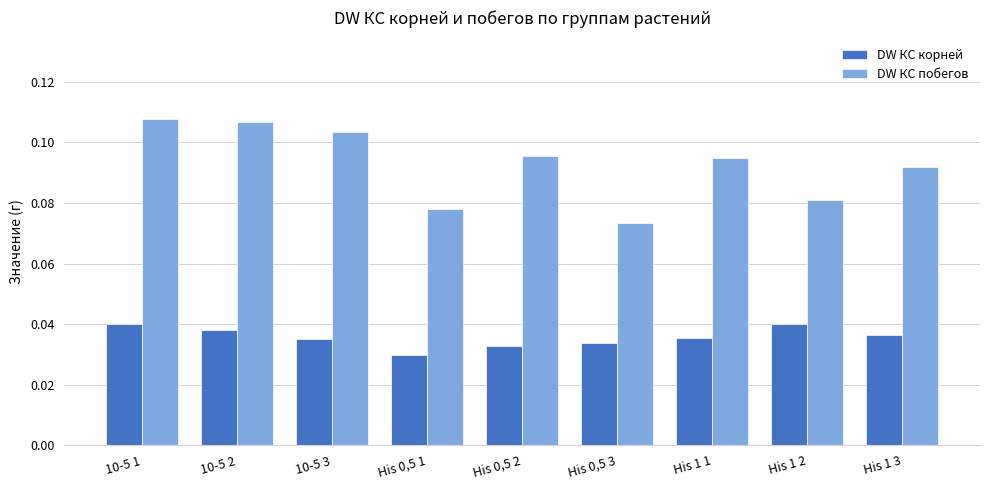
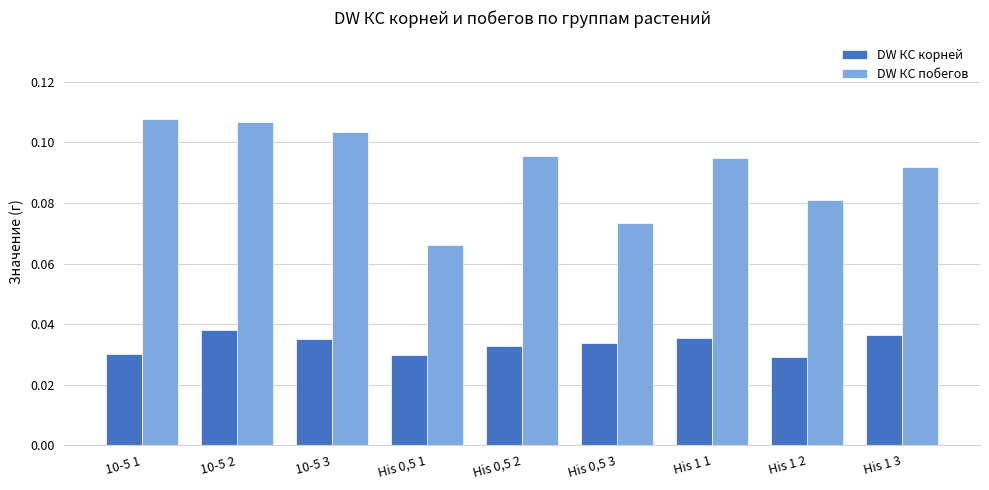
DW КС корней, 10-5 1: 0.04 -> 0.03
DW КС побегов, His 0,5 1: 0.078 -> 0.066
DW КС корней, His 1 2: 0.040 -> 0.029
